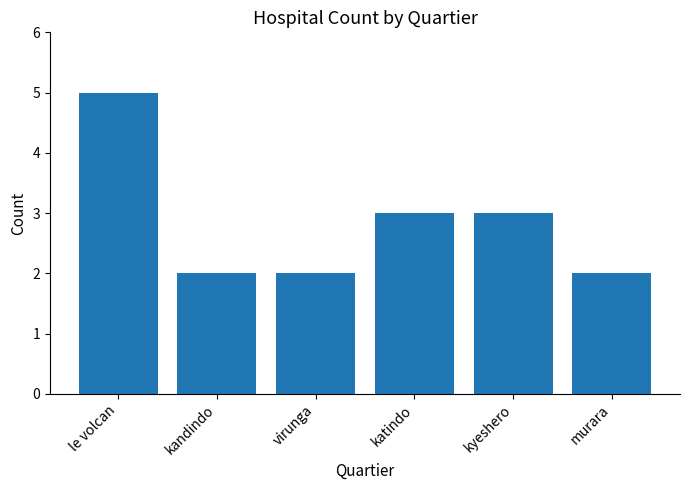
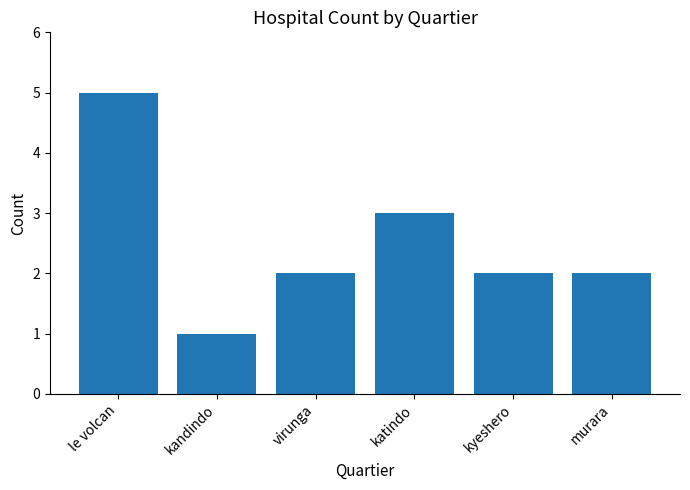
kandindo: 2 -> 1
kyeshero: 3 -> 2
